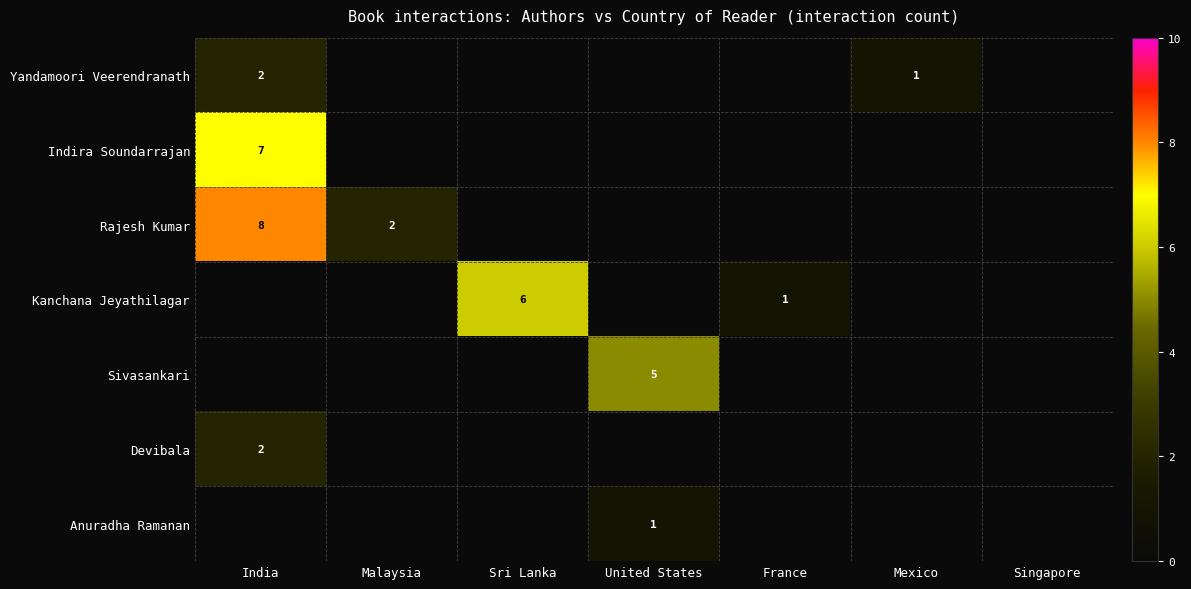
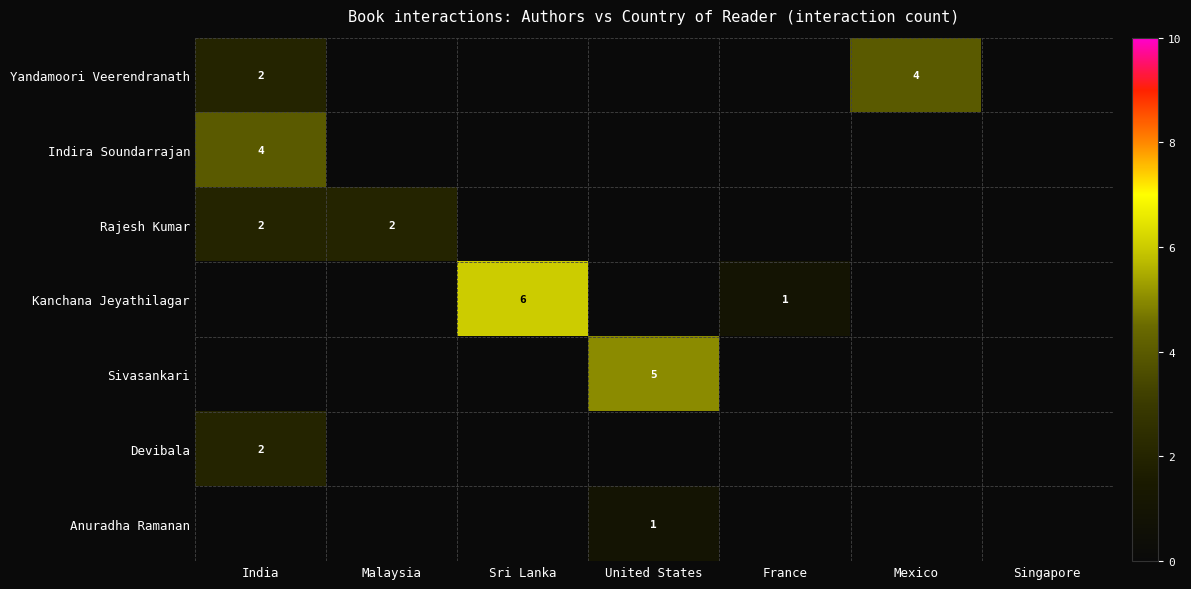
Yandamoori Veerendranath, Mexico: 1 -> 4
Indira Soundarrajan, India: 7 -> 4
Rajesh Kumar, India: 8 -> 2
